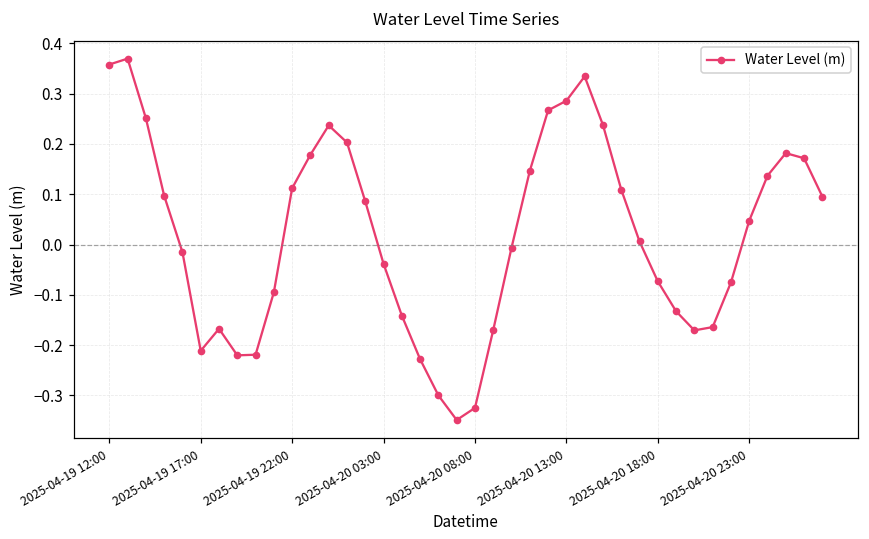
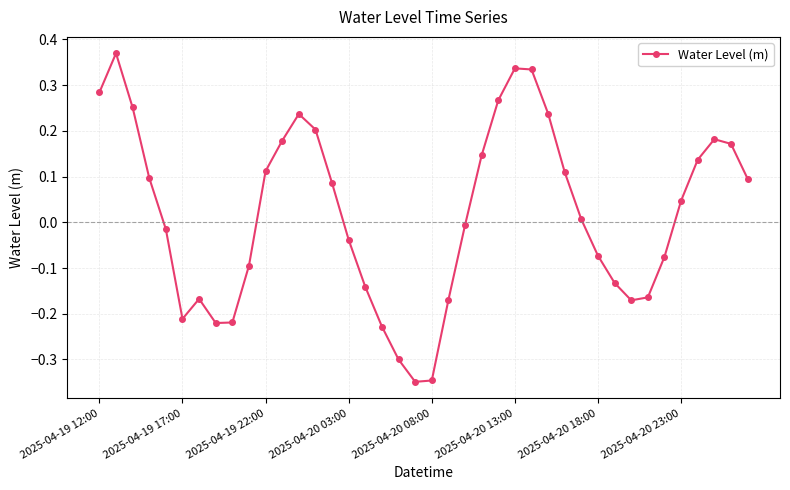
2025-04-19 12:00: 0.36 -> 0.28
2025-04-20 08:00: -0.32 -> -0.35
2025-04-20 13:00: 0.29 -> 0.34
